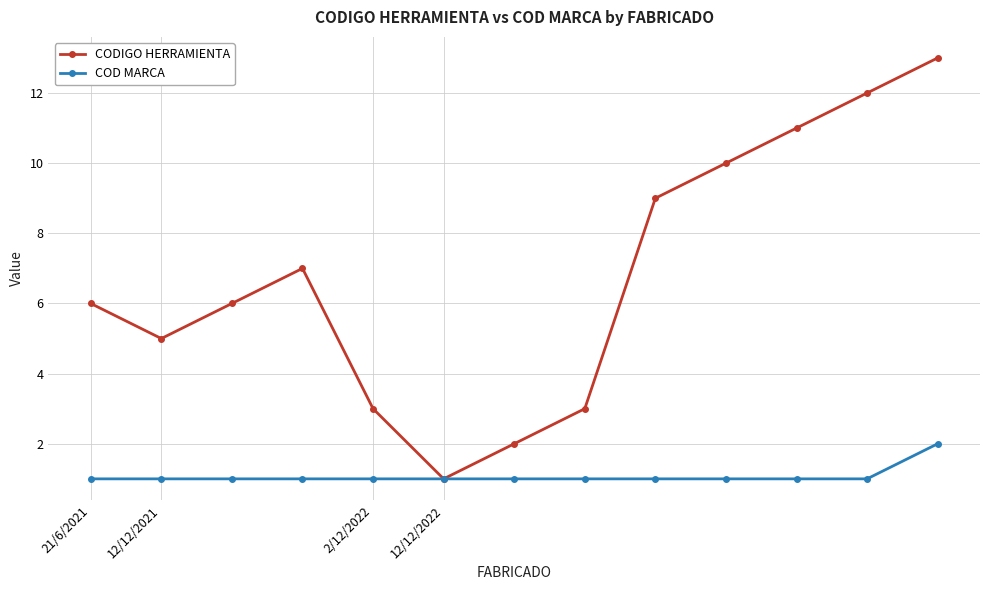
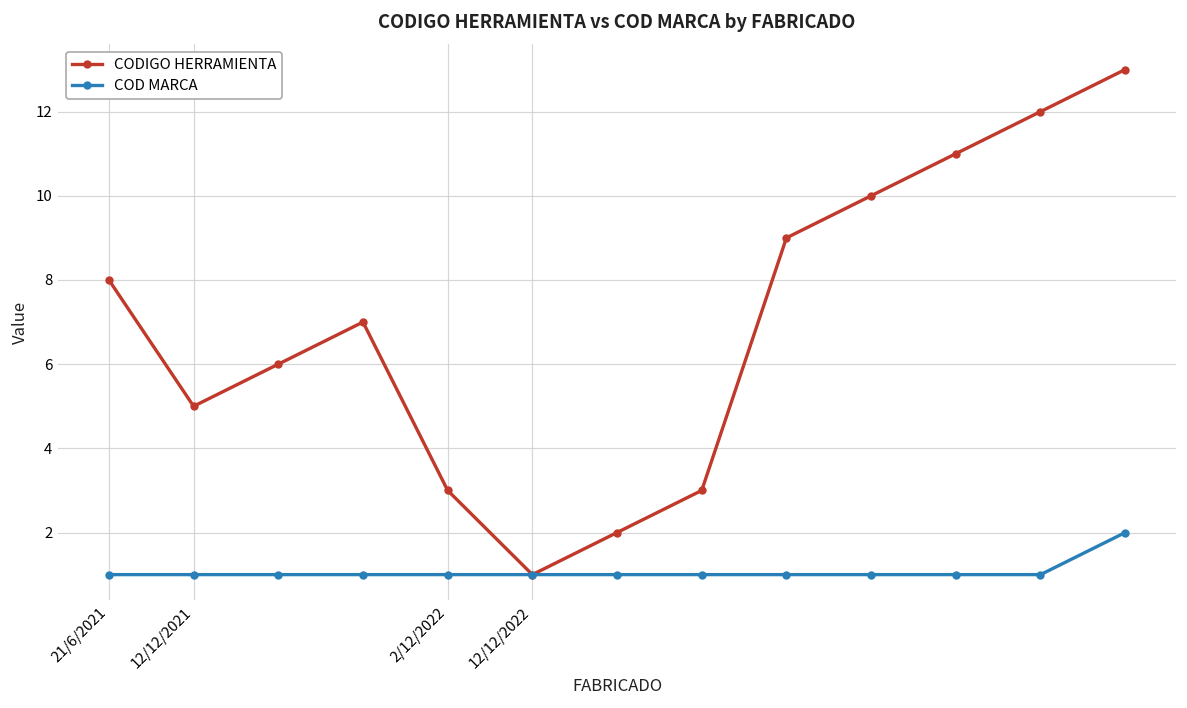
CODIGO HERRAMIENTA, 21/6/2021: 6 -> 8
